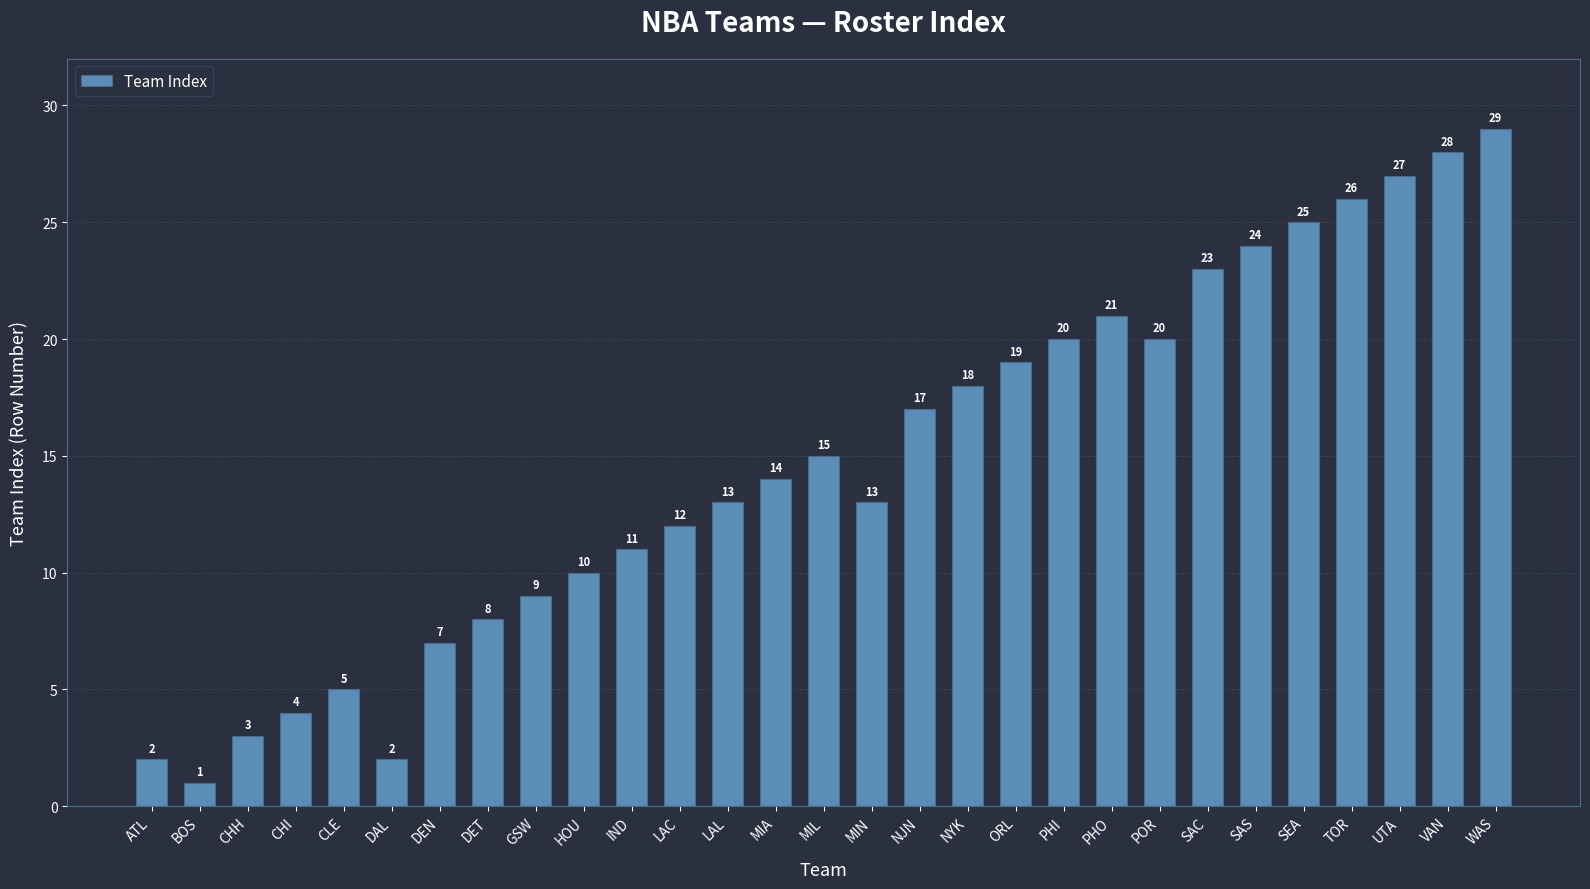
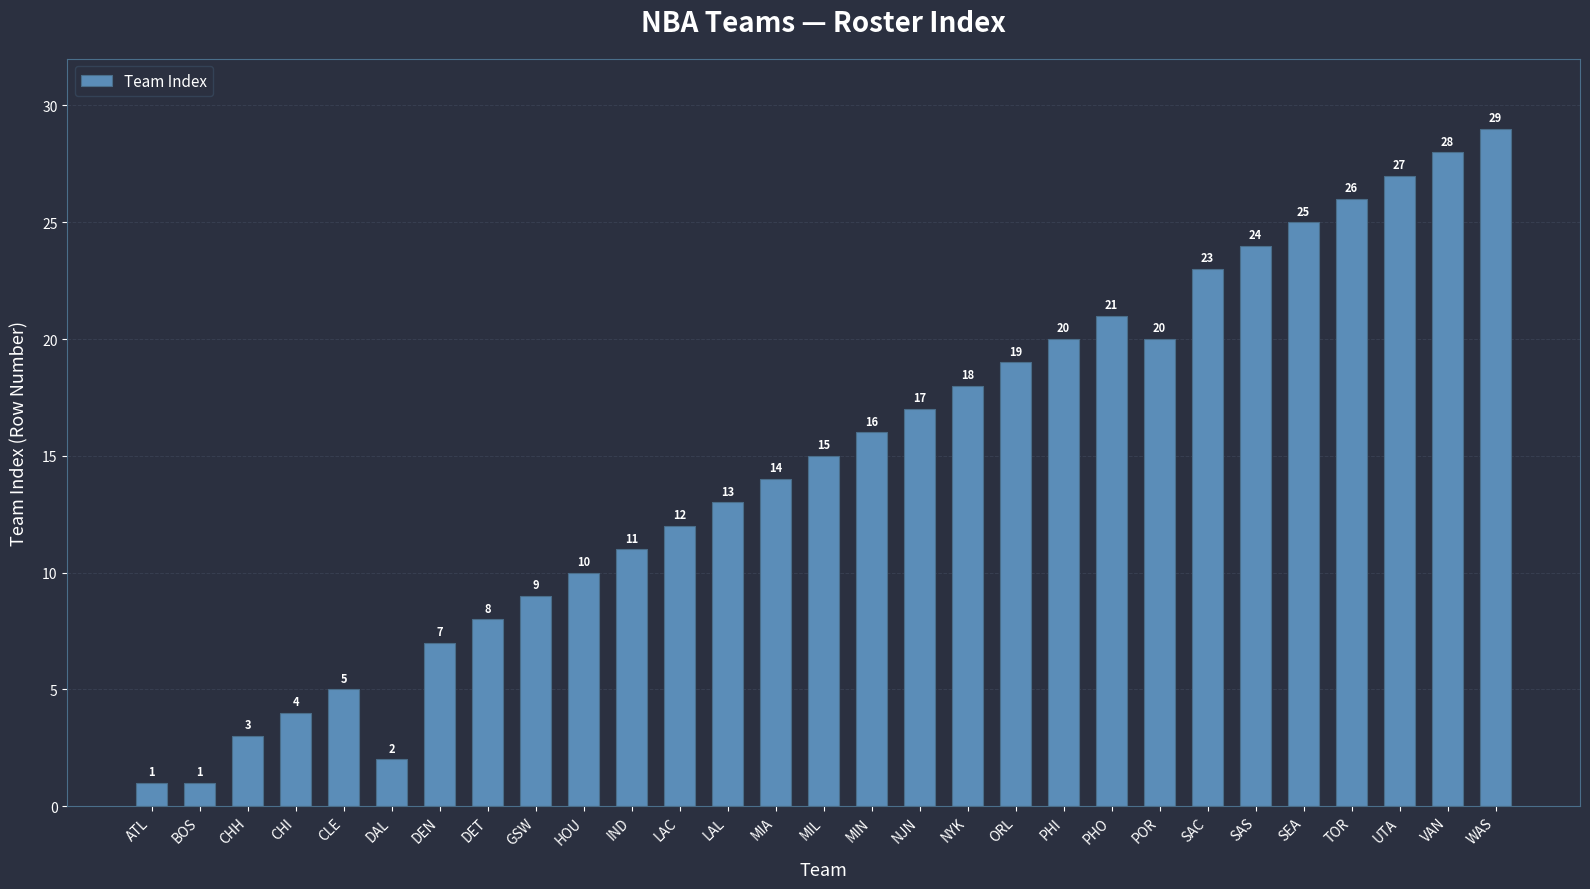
ATL: 2 -> 1
MIN: 13 -> 16
